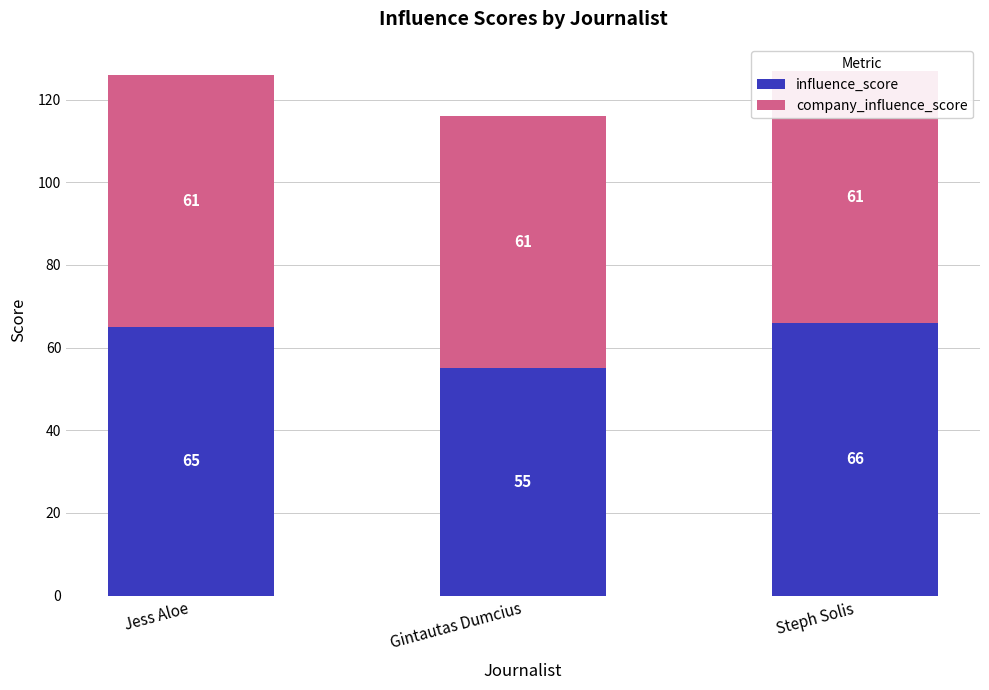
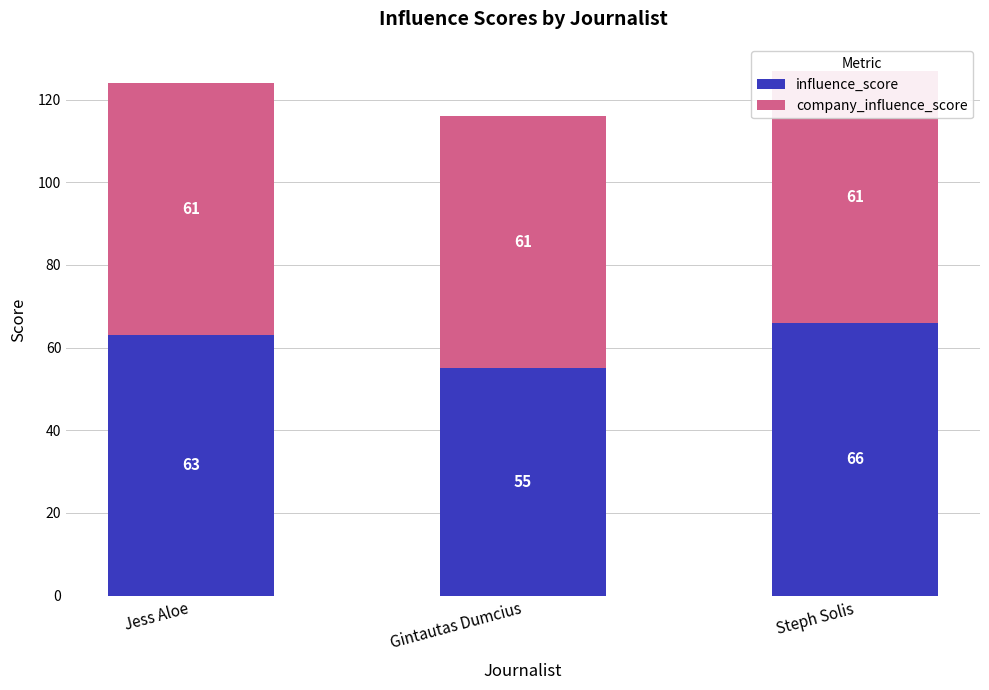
influence_score, Jess Aloe: 65 -> 63
